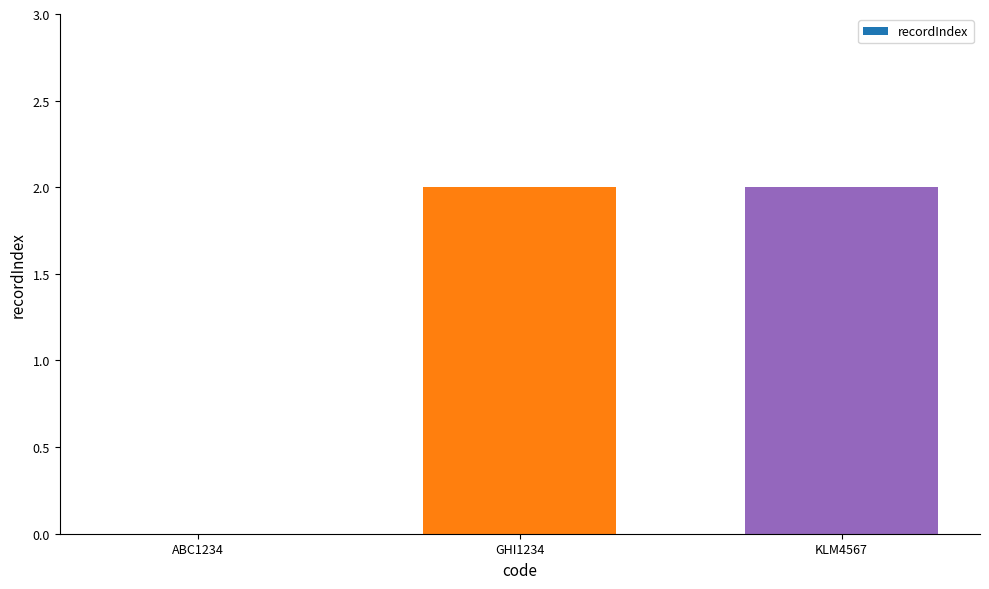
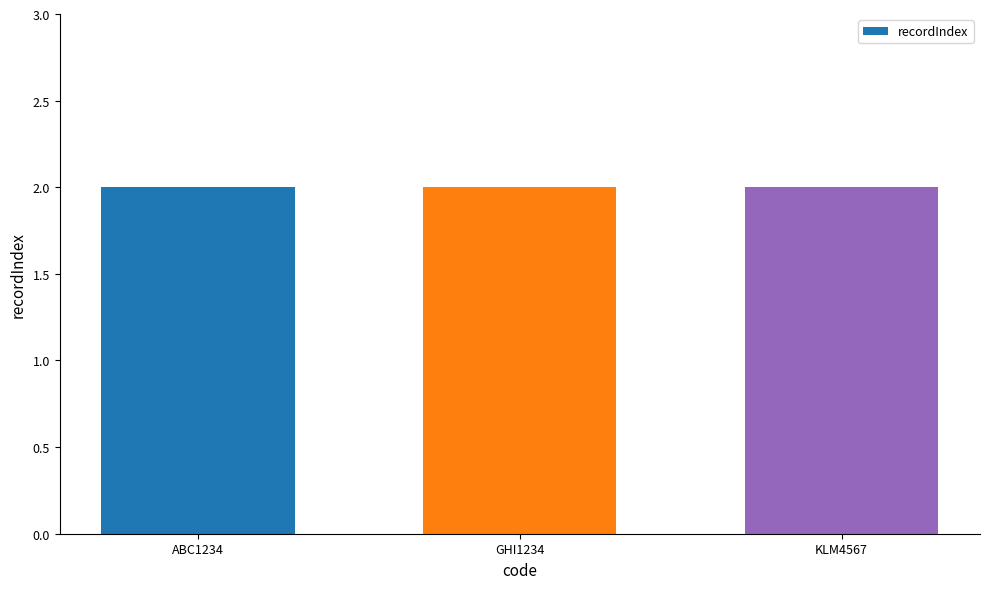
ABC1234: 0 -> 2
